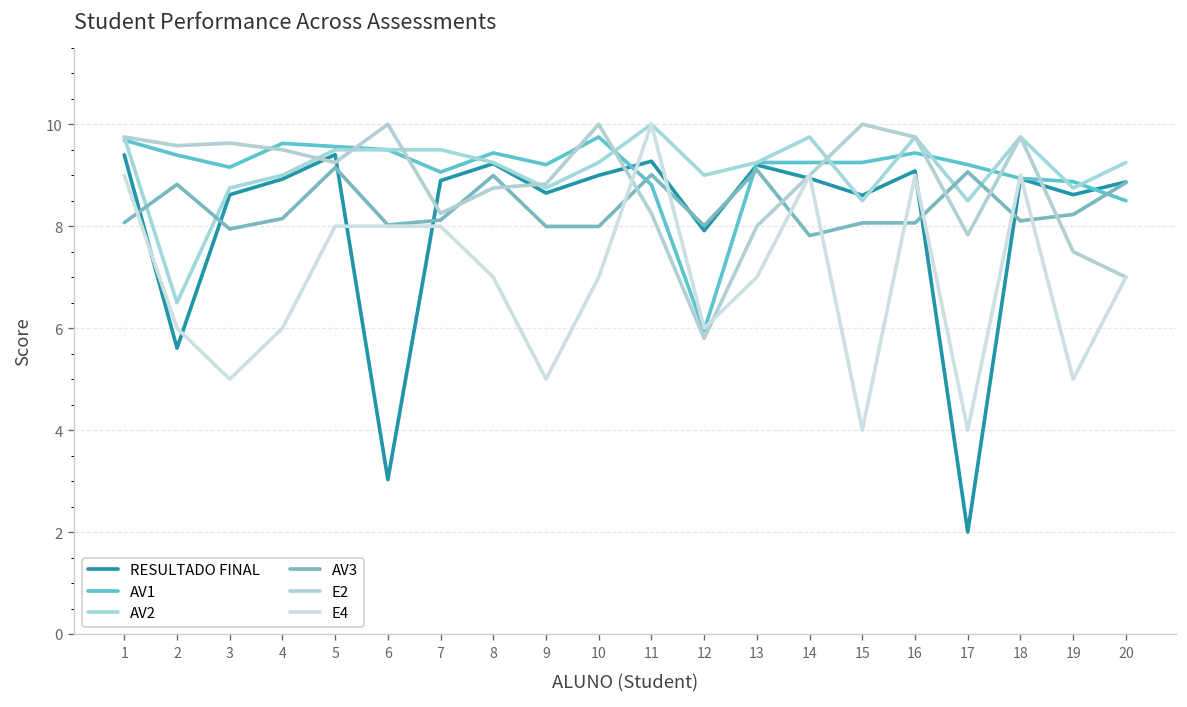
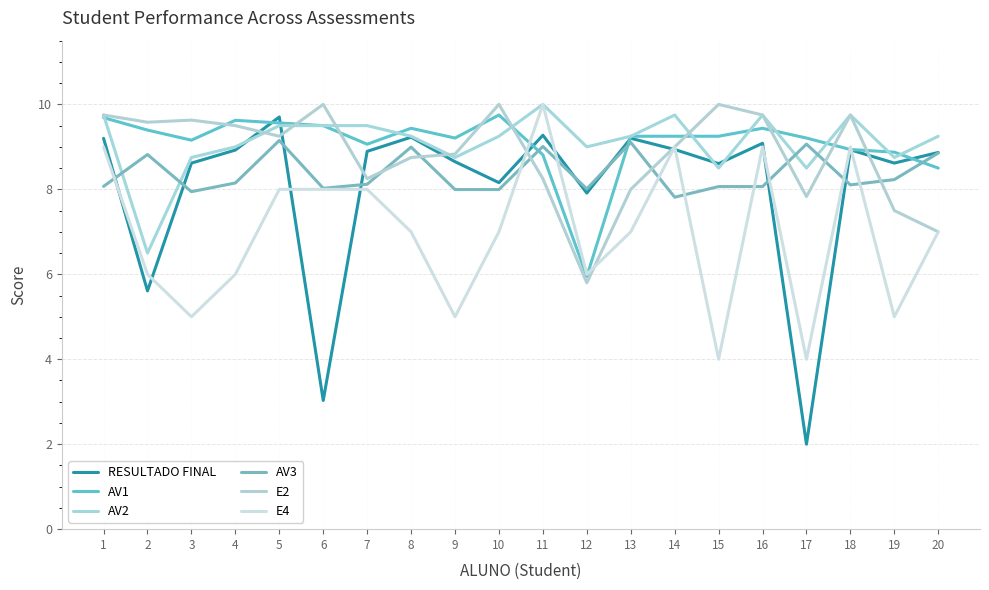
RESULTADO FINAL, 1: 9.4 -> 9.2
RESULTADO FINAL, 5: 9.4 -> 9.7
RESULTADO FINAL, 10: 9.0 -> 8.2
